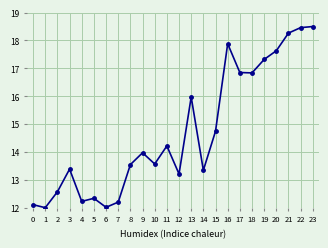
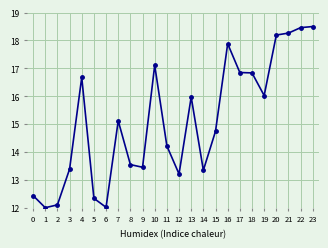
0: 12.1 -> 12.4
2: 12.6 -> 12.1
4: 12.2 -> 16.7
7: 12.2 -> 15.1
9: 14.0 -> 13.5
10: 13.6 -> 17.1
19: 17.3 -> 16.0
20: 17.6 -> 18.2
